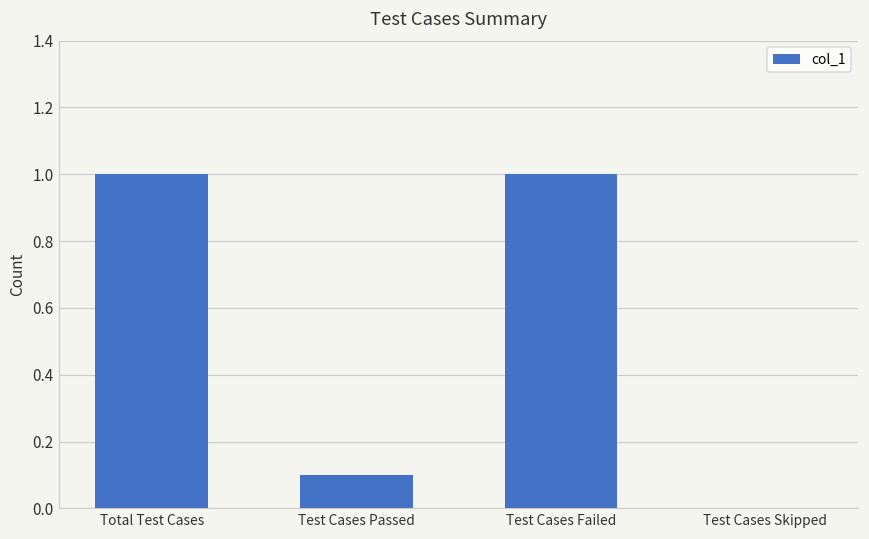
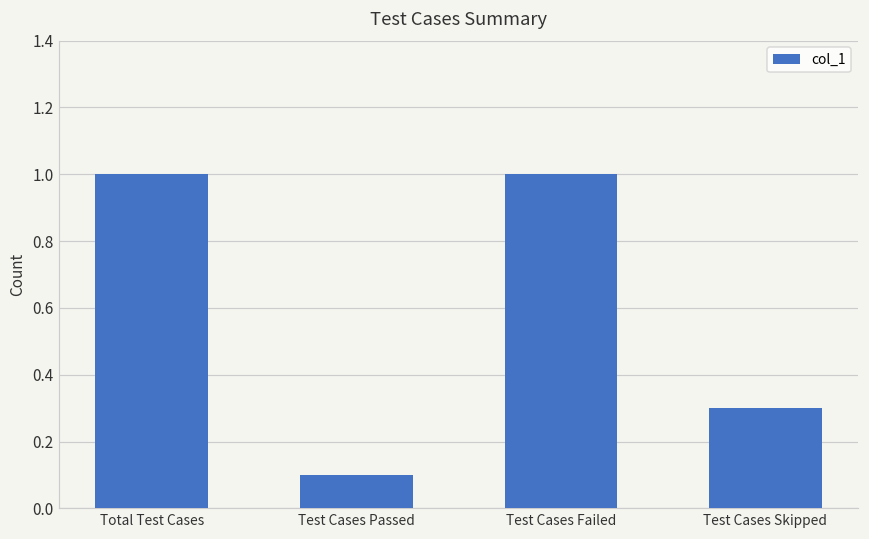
Test Cases Skipped: 0.0 -> 0.3
